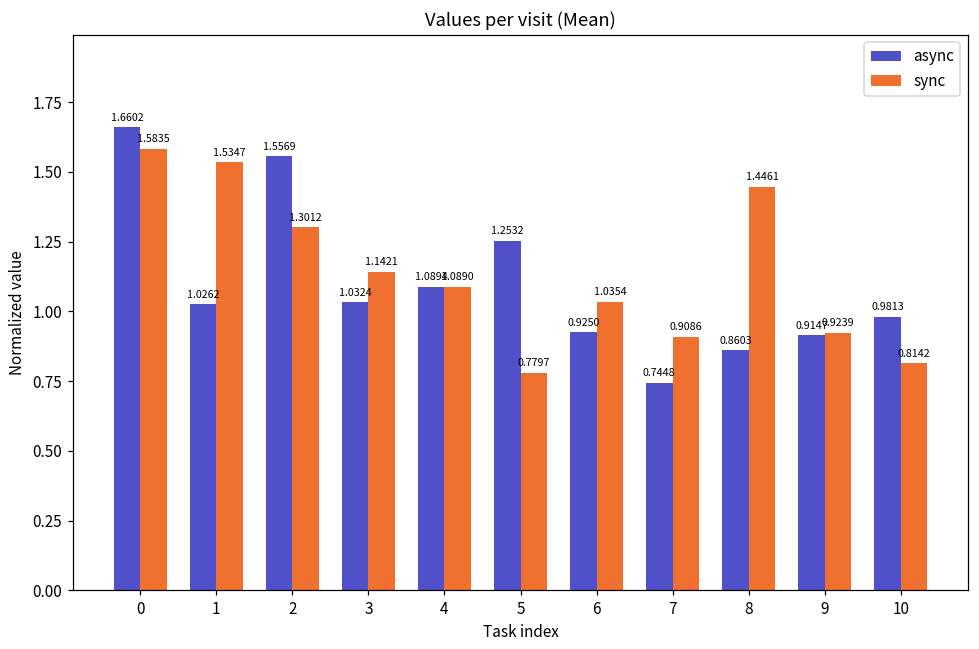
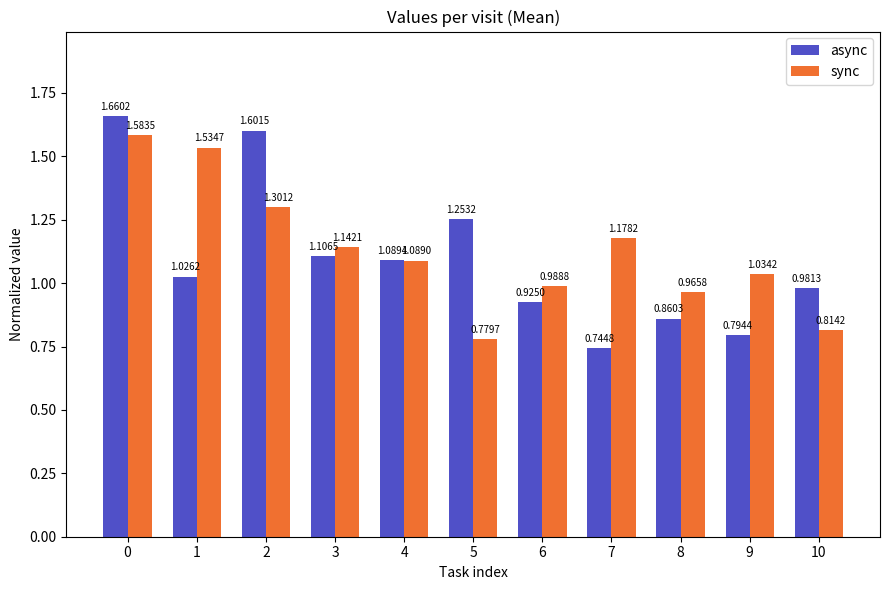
async, 2: 1.5569 -> 1.6015
async, 3: 1.0324 -> 1.1065
sync, 6: 1.0354 -> 0.9888
sync, 7: 0.9086 -> 1.1782
sync, 8: 1.4461 -> 0.9658
async, 9: 0.9147 -> 0.7944
sync, 9: 0.9239 -> 1.0342
